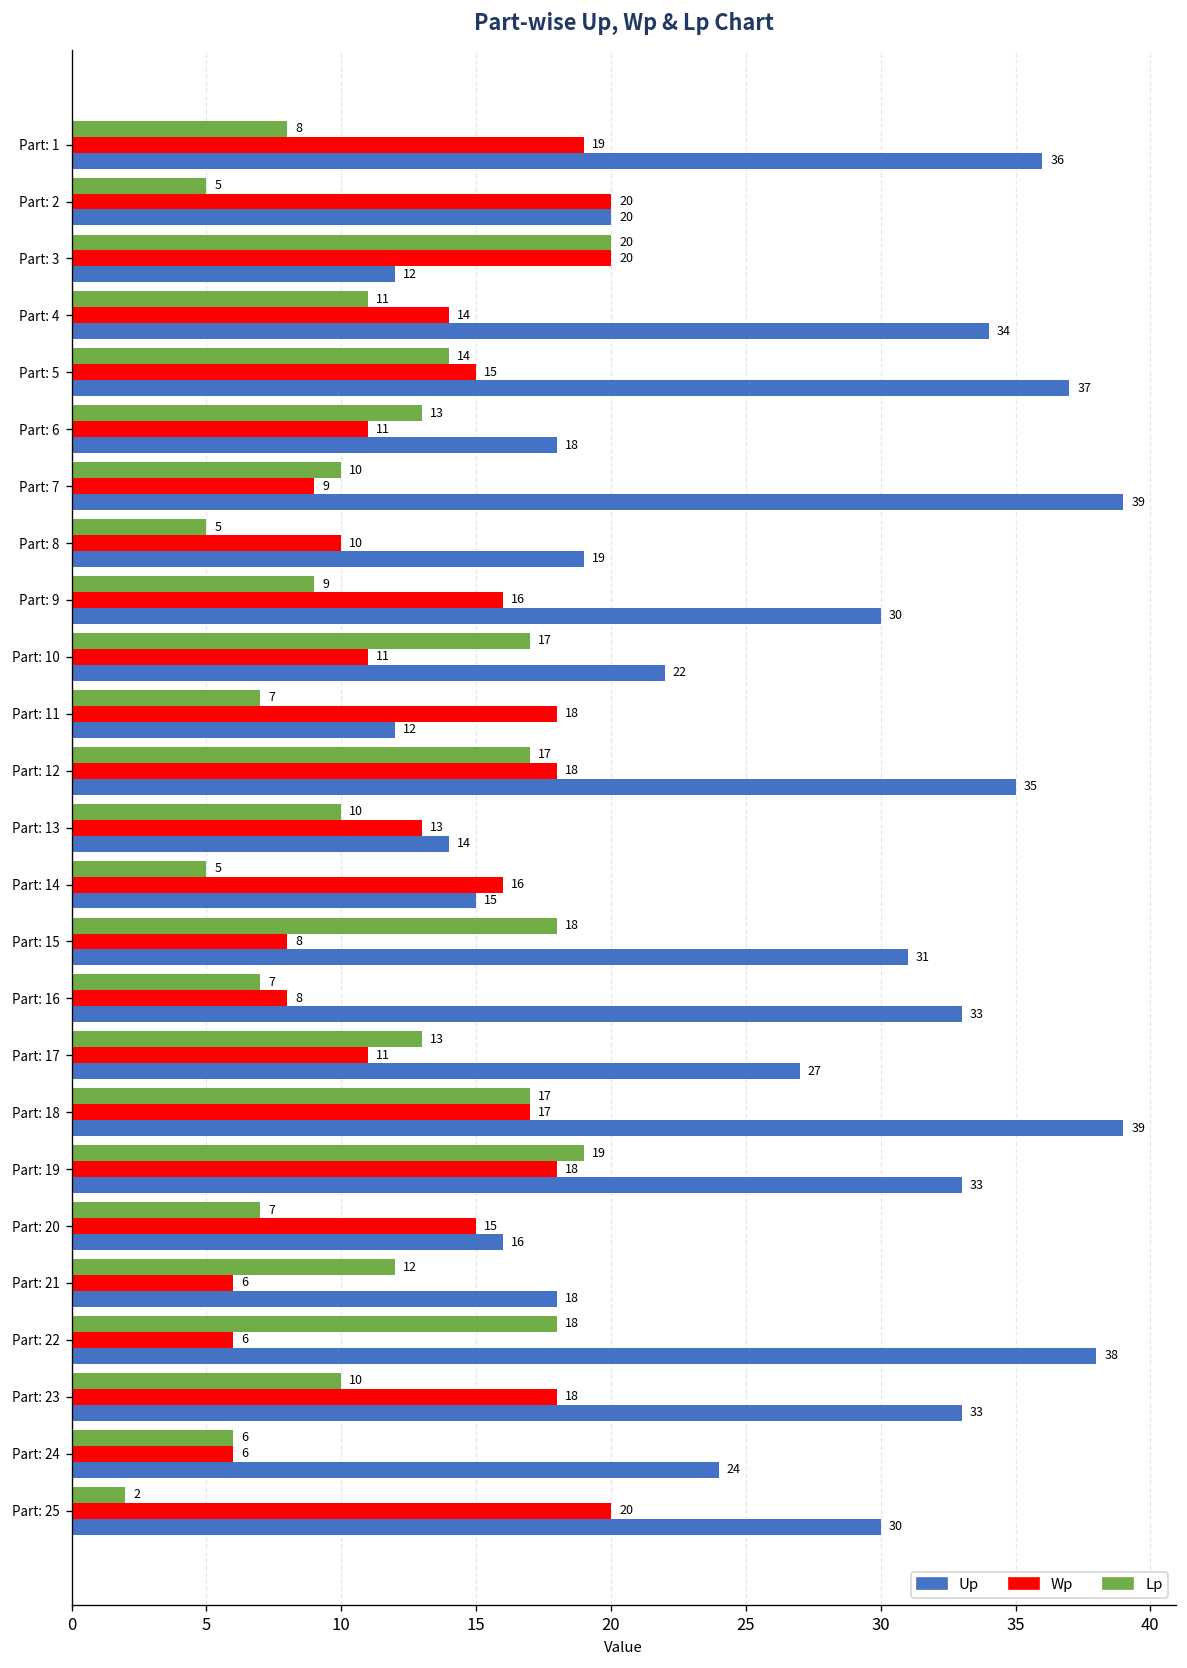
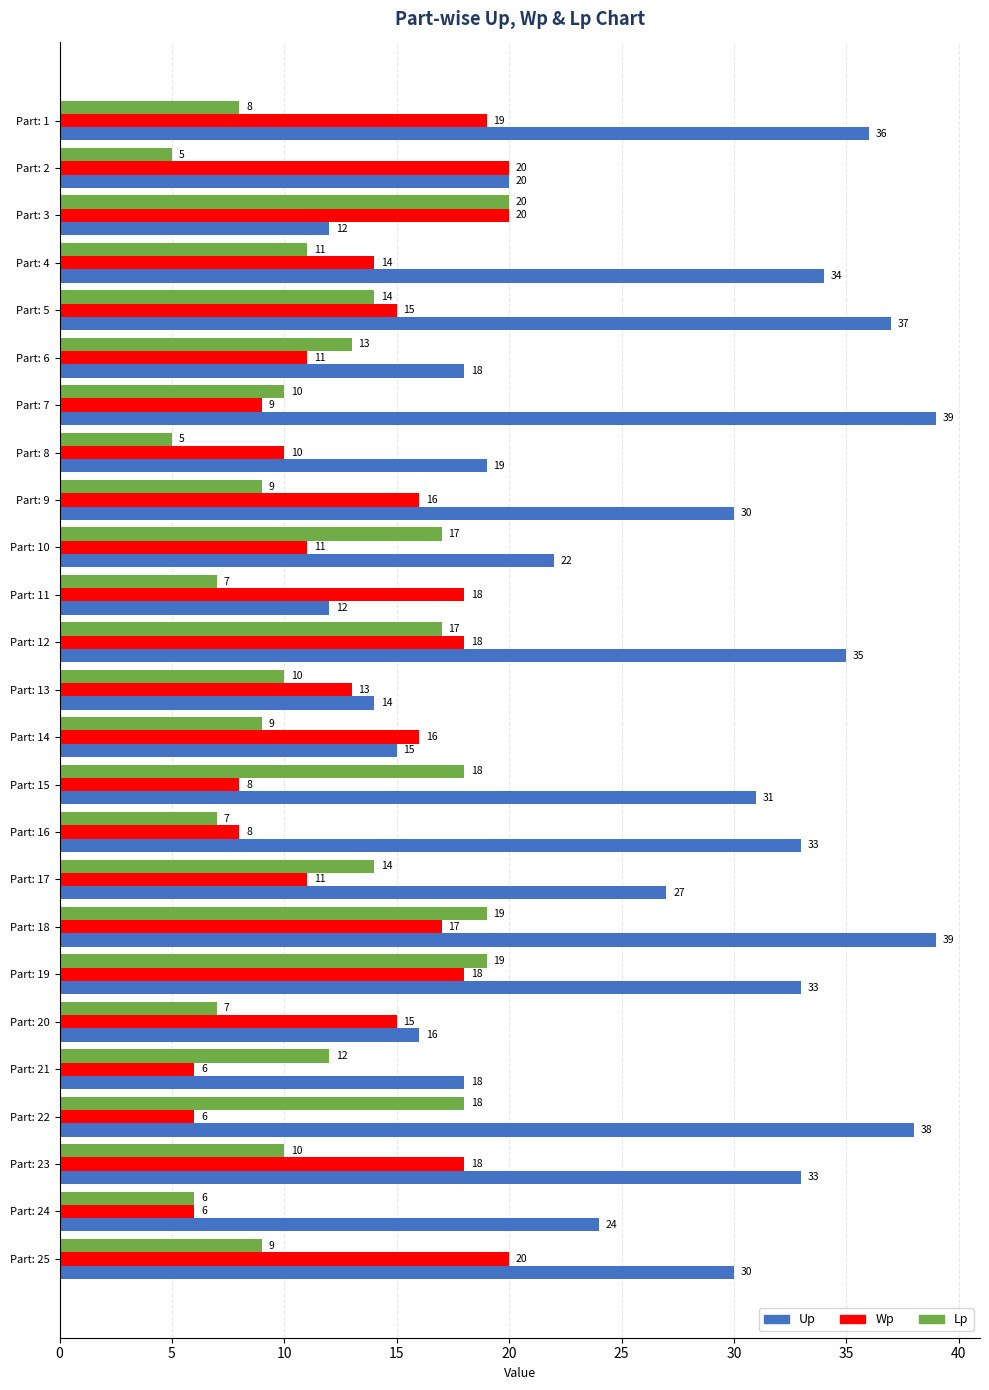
Lp, Part: 14: 5 -> 9
Lp, Part: 17: 13 -> 14
Lp, Part: 18: 17 -> 19
Lp, Part: 25: 2 -> 9
